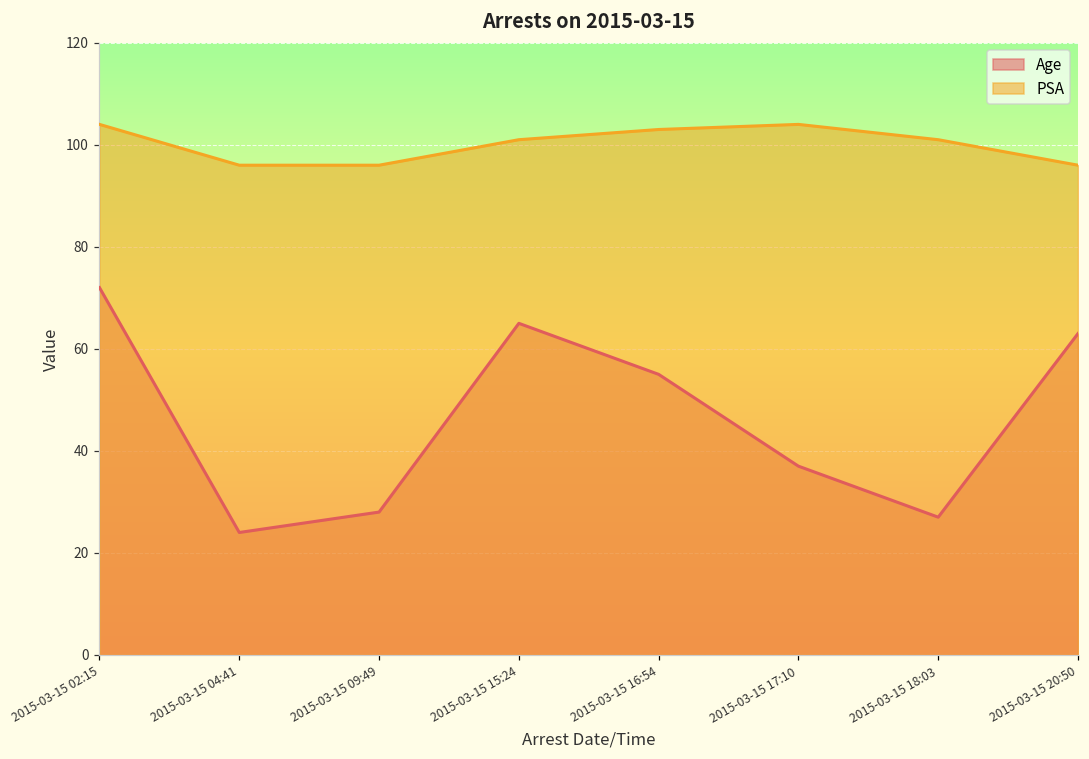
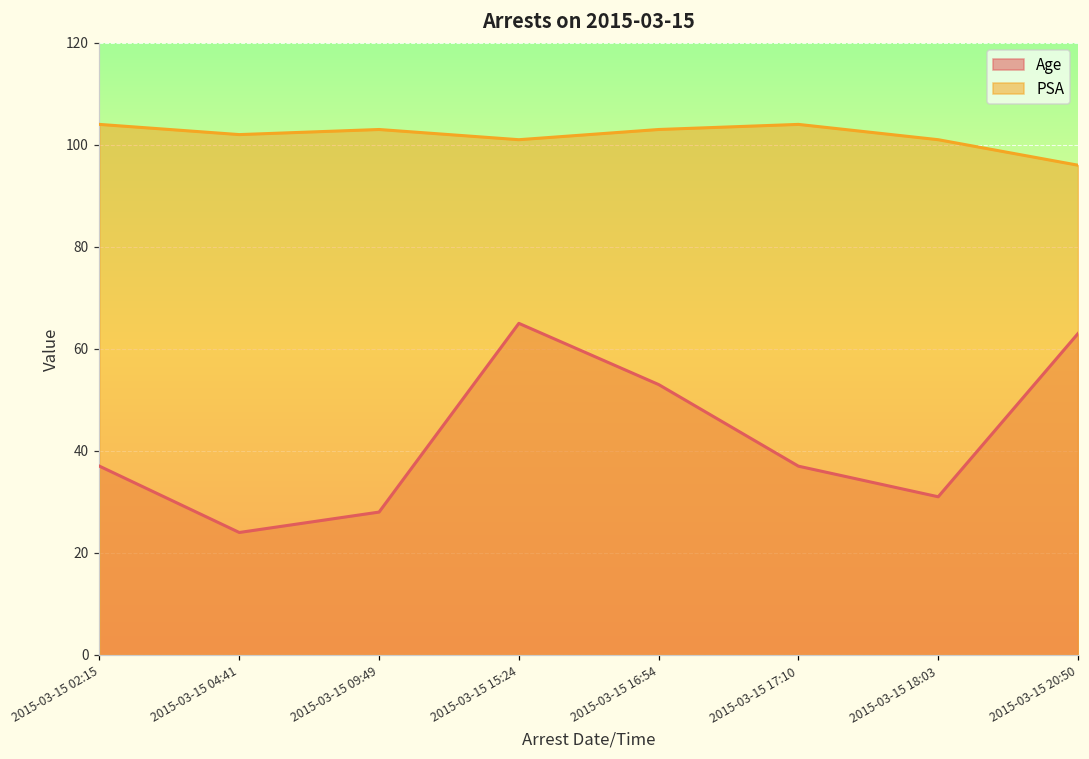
Age, 2015-03-15 02:15: 72 -> 37
PSA, 2015-03-15 04:41: 96 -> 102
PSA, 2015-03-15 09:49: 96 -> 103
Age, 2015-03-15 16:54: 55 -> 53
Age, 2015-03-15 18:03: 27 -> 31
